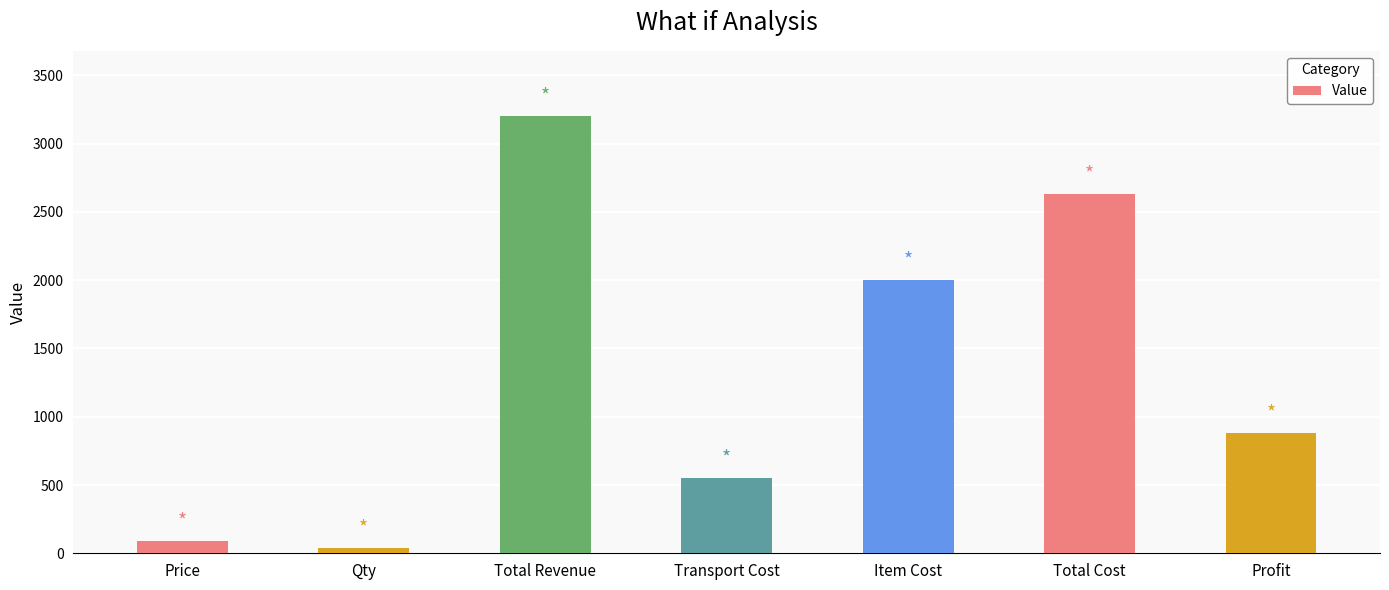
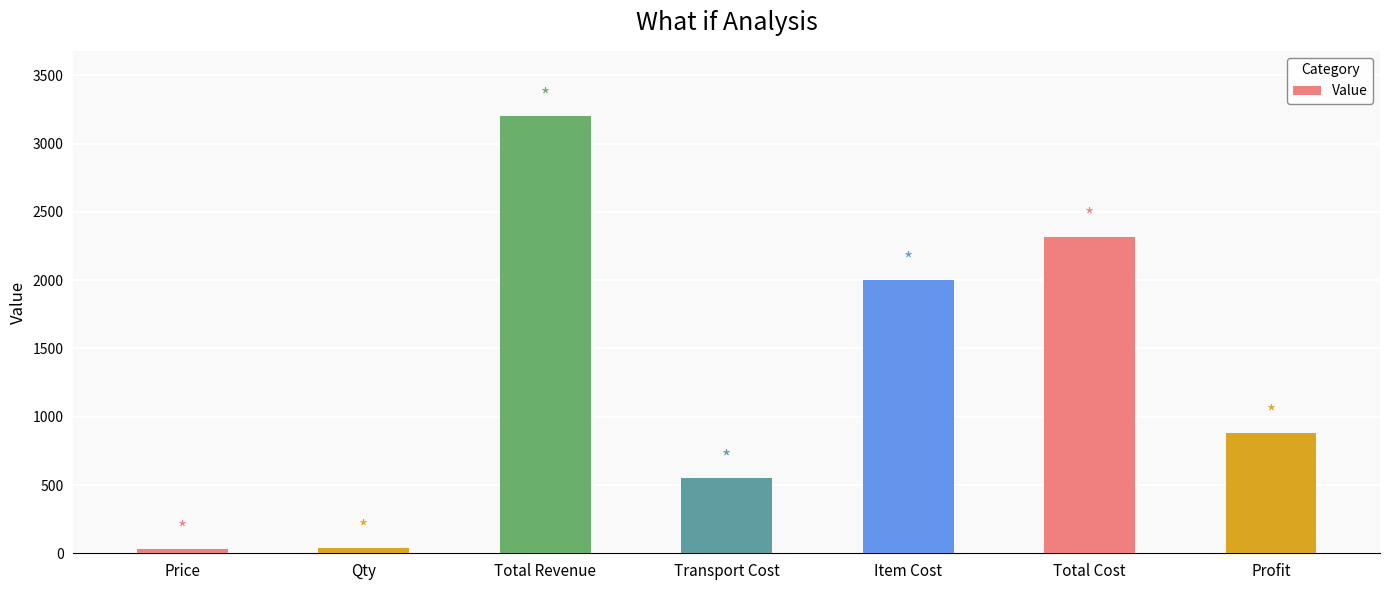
Price: 90 -> 30
Total Cost: 2630 -> 2320
